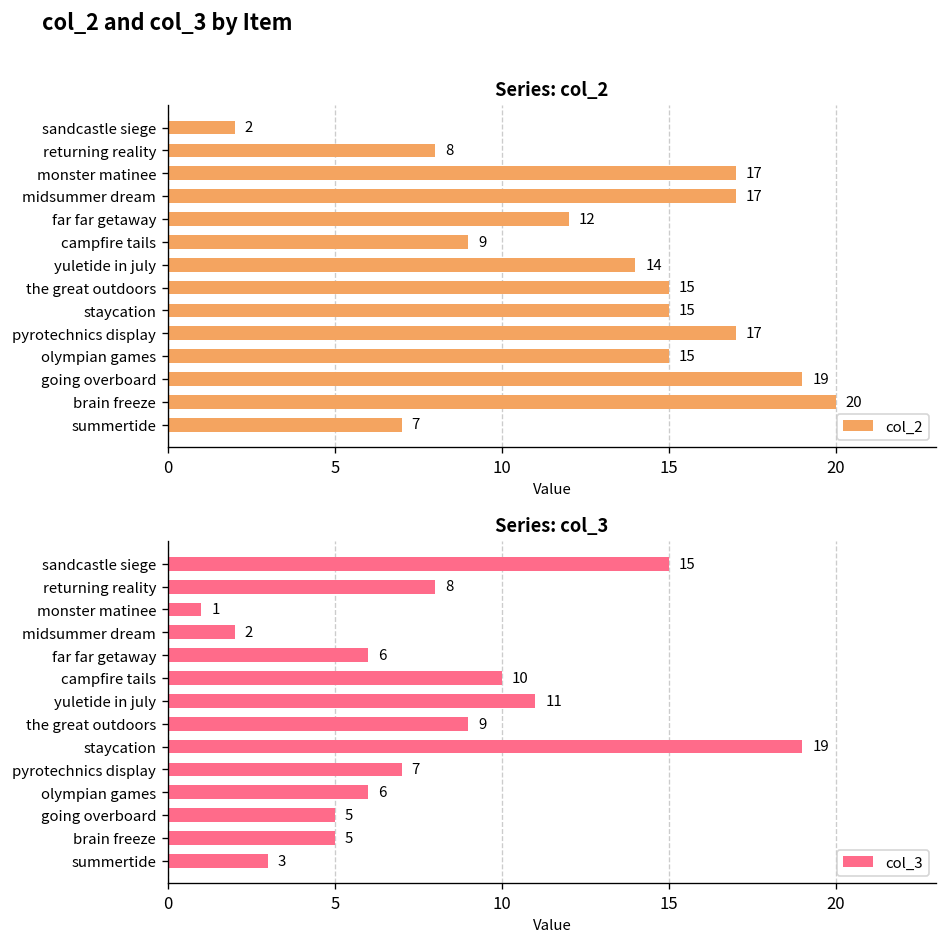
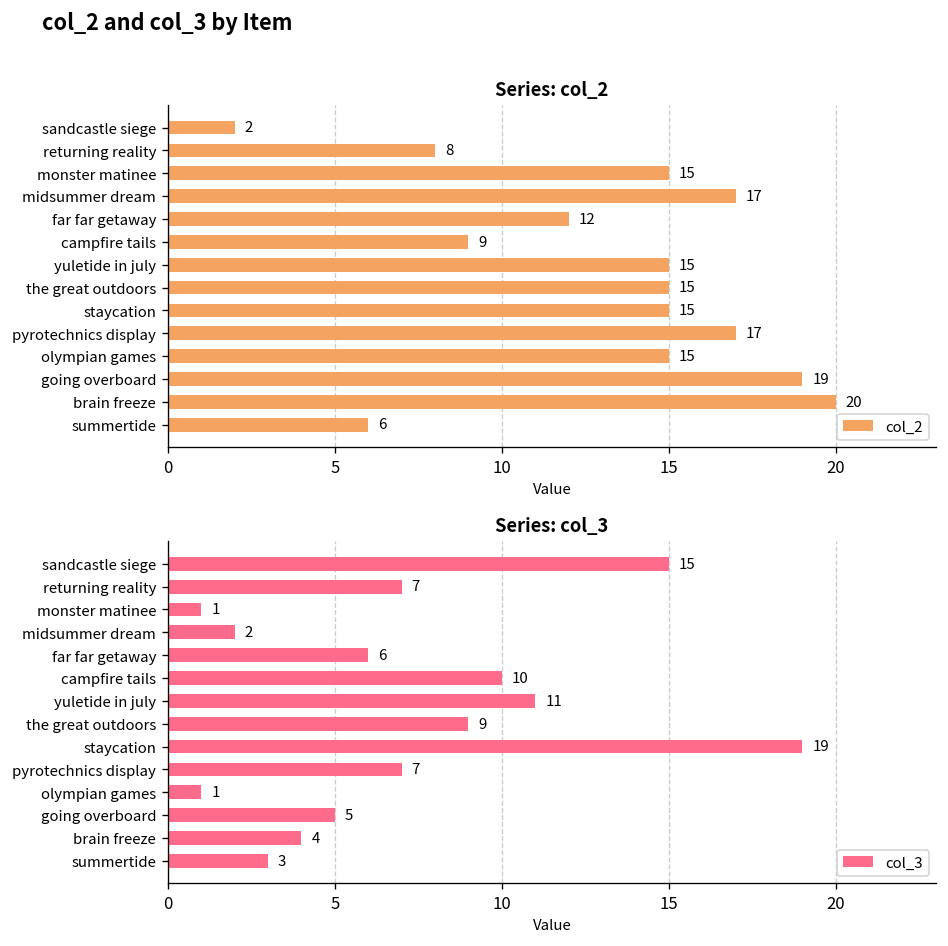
Series: col_2, monster matinee: 17 -> 15
Series: col_2, yuletide in july: 14 -> 15
Series: col_2, summertide: 7 -> 6
Series: col_3, returning reality: 8 -> 7
Series: col_3, olympian games: 6 -> 1
Series: col_3, brain freeze: 5 -> 4
